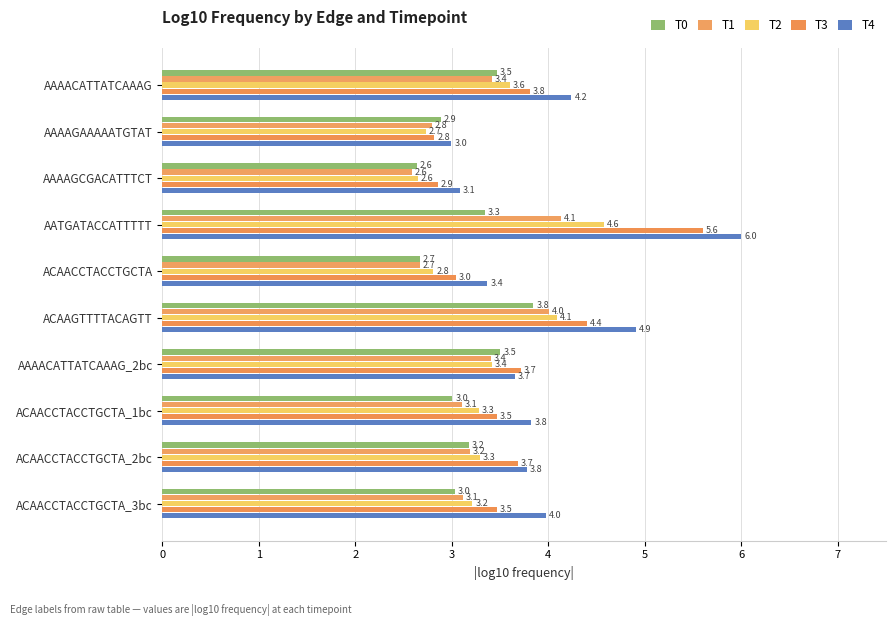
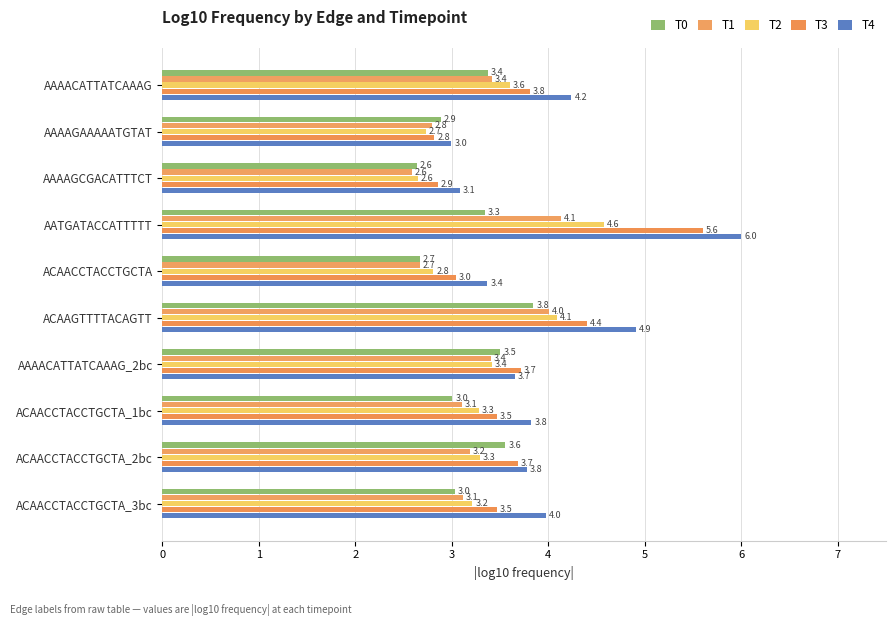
T0, AAAACATTATCAAAG: 3.5 -> 3.4
T0, ACAACCTACCTGCTA_2bc: 3.2 -> 3.6
